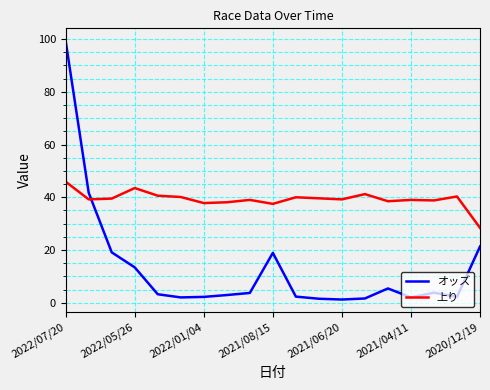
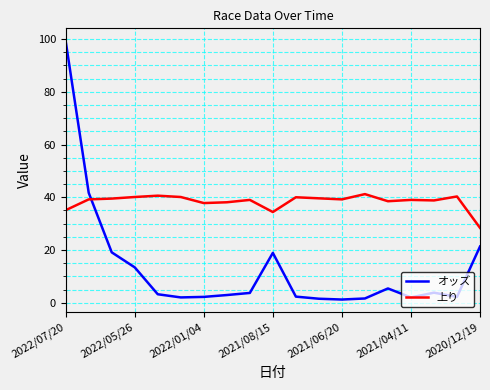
上り, 2022/07/20: 46 -> 35
上り, 2022/05/26: 44 -> 40
上り, 2021/08/15: 38 -> 34
